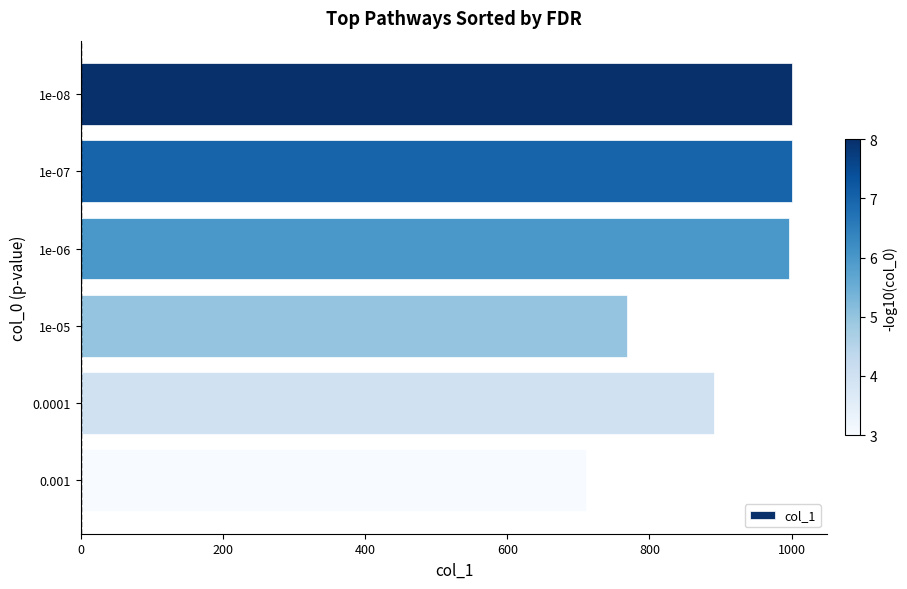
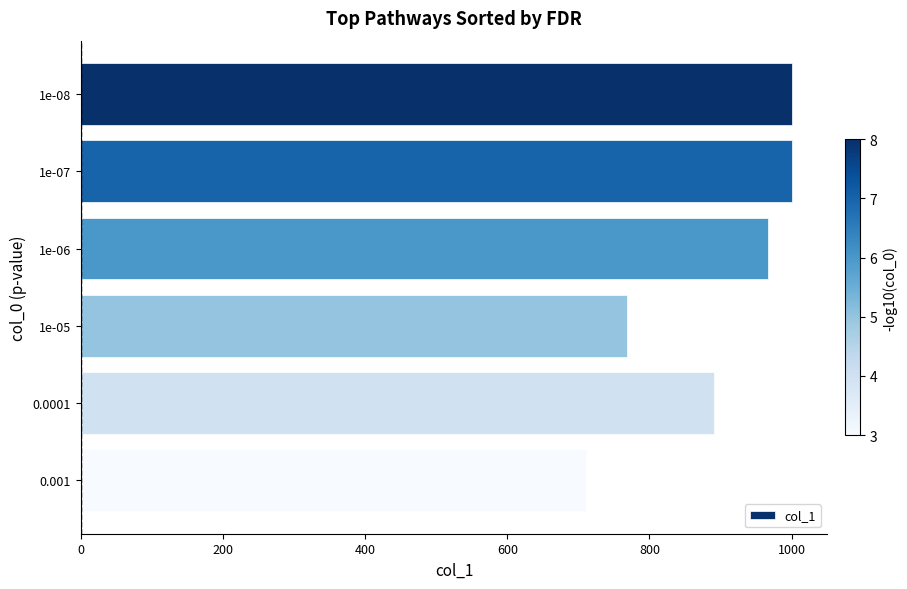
1e-06: 1000 -> 970
